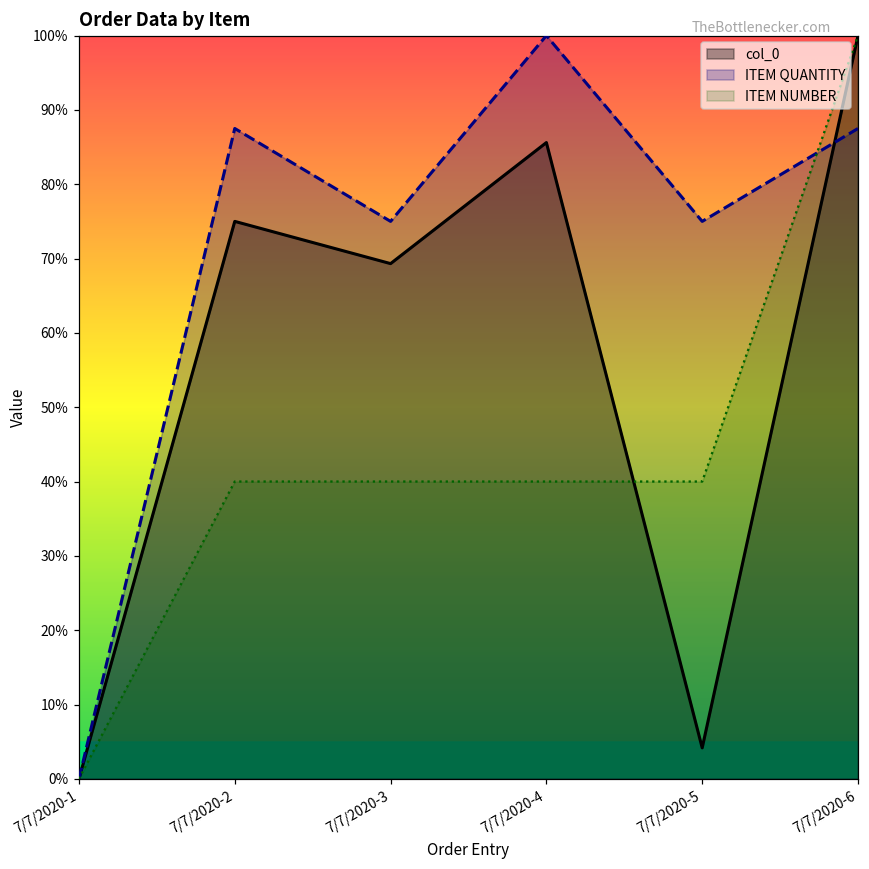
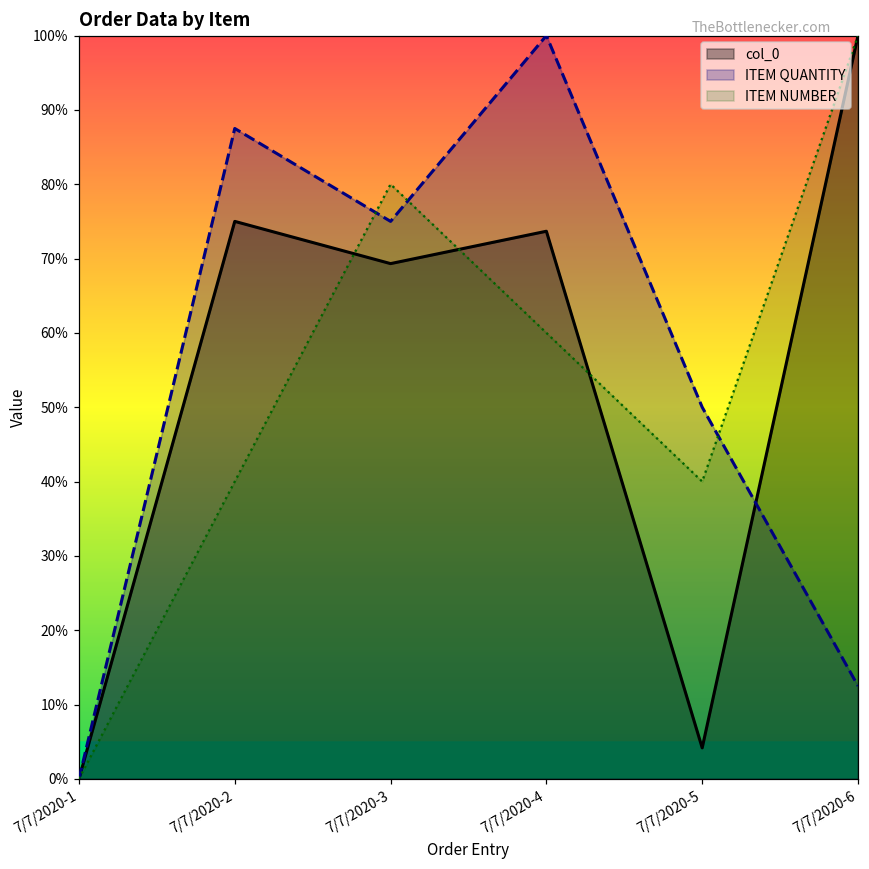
ITEM NUMBER, 7/7/2020-3: 40% -> 80%
col_0, 7/7/2020-4: 86% -> 74%
ITEM NUMBER, 7/7/2020-4: 40% -> 60%
ITEM QUANTITY, 7/7/2020-5: 75% -> 50%
ITEM QUANTITY, 7/7/2020-6: 88% -> 13%
